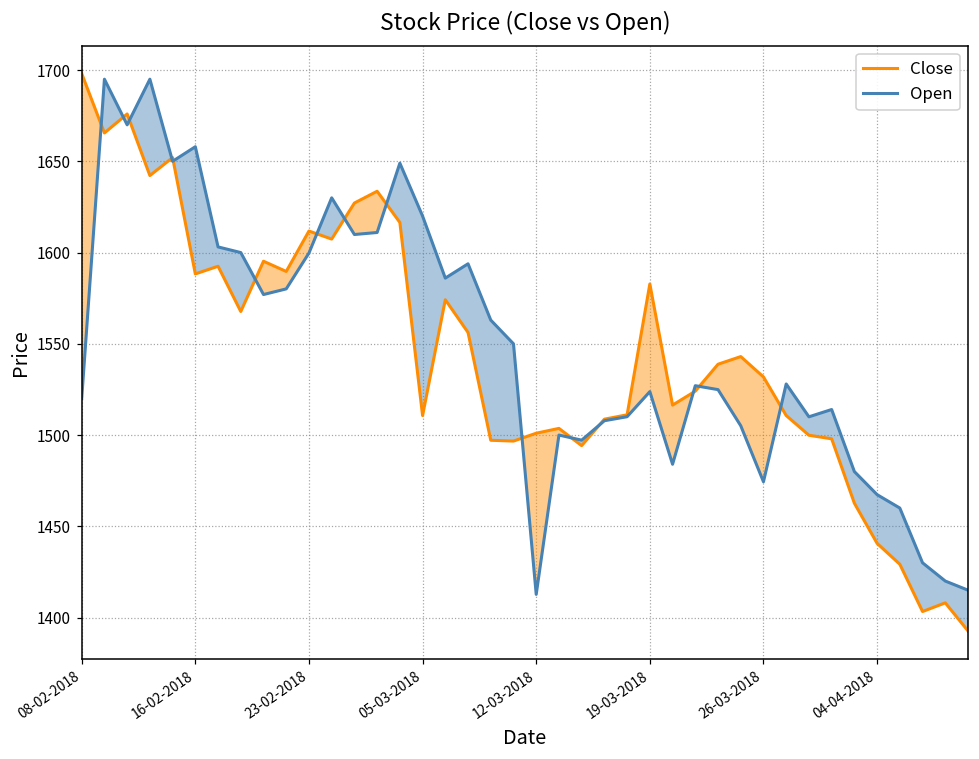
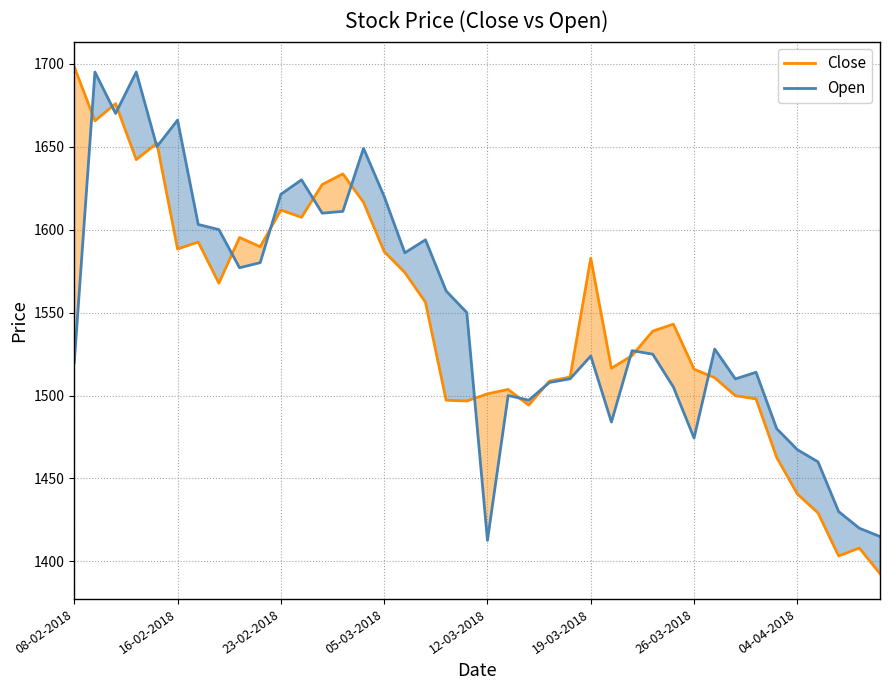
Open, 16-02-2018: 1658 -> 1666
Open, 23-02-2018: 1600 -> 1621
Close, 05-03-2018: 1511 -> 1587
Close, 26-03-2018: 1532 -> 1516
